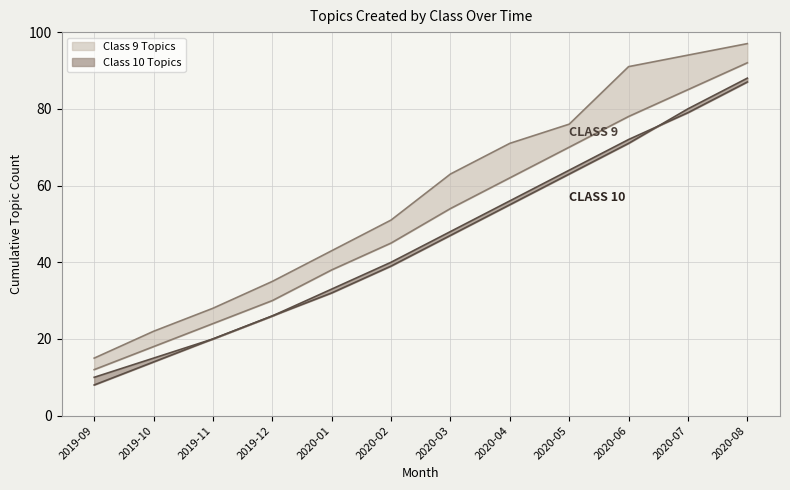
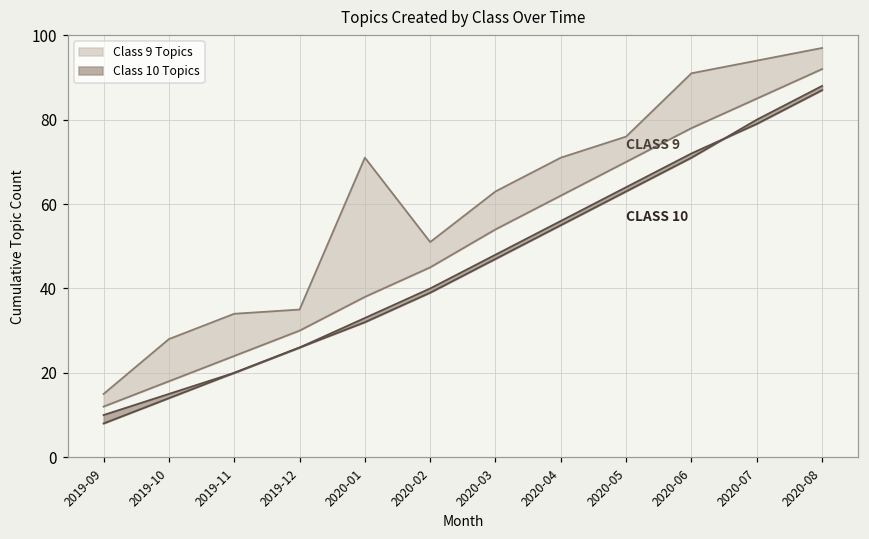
Class 9 Topics, 2019-10: 22 -> 28
Class 9 Topics, 2019-11: 28 -> 34
Class 9 Topics, 2020-01: 43 -> 71
